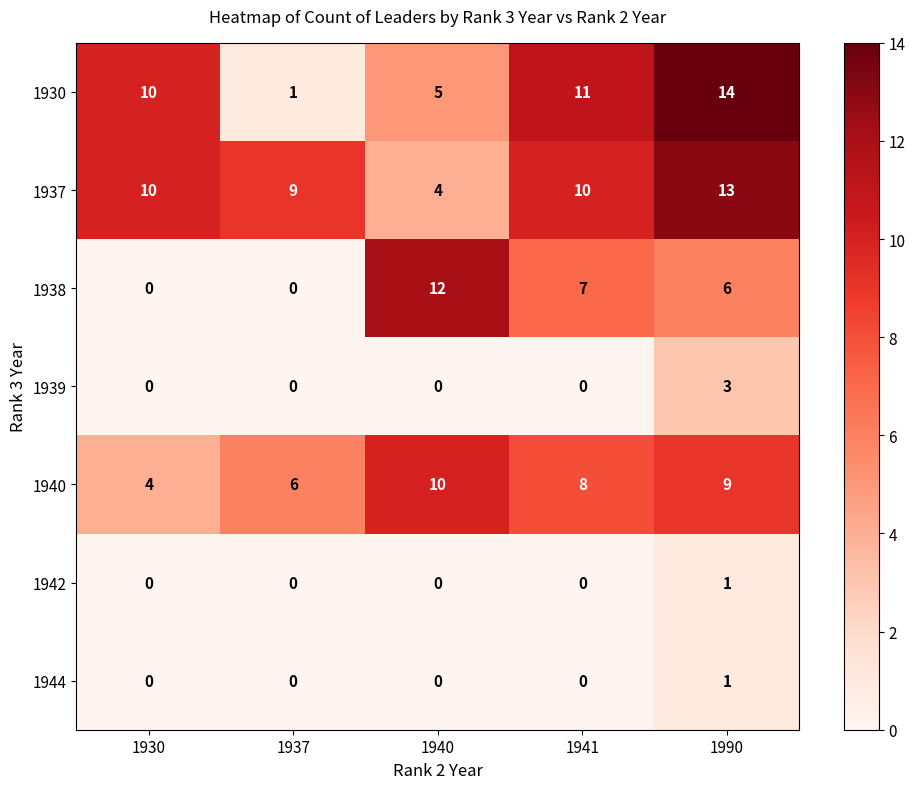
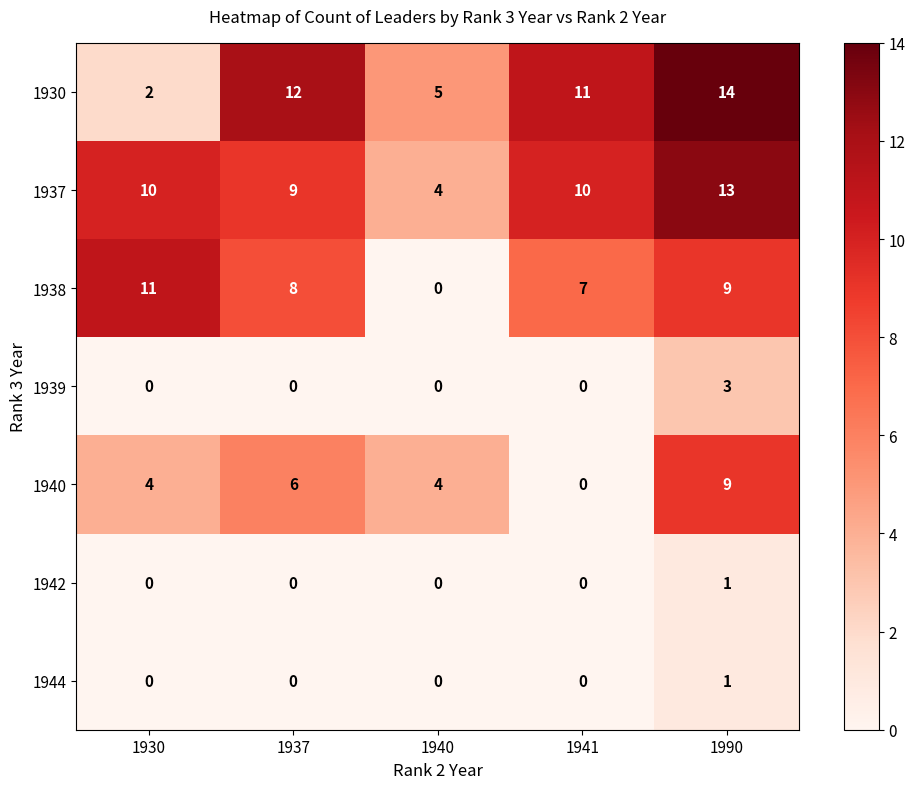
1930, 1930: 10 -> 2
1930, 1937: 1 -> 12
1938, 1930: 0 -> 11
1938, 1937: 0 -> 8
1938, 1940: 12 -> 0
1938, 1990: 6 -> 9
1940, 1940: 10 -> 4
1940, 1941: 8 -> 0
